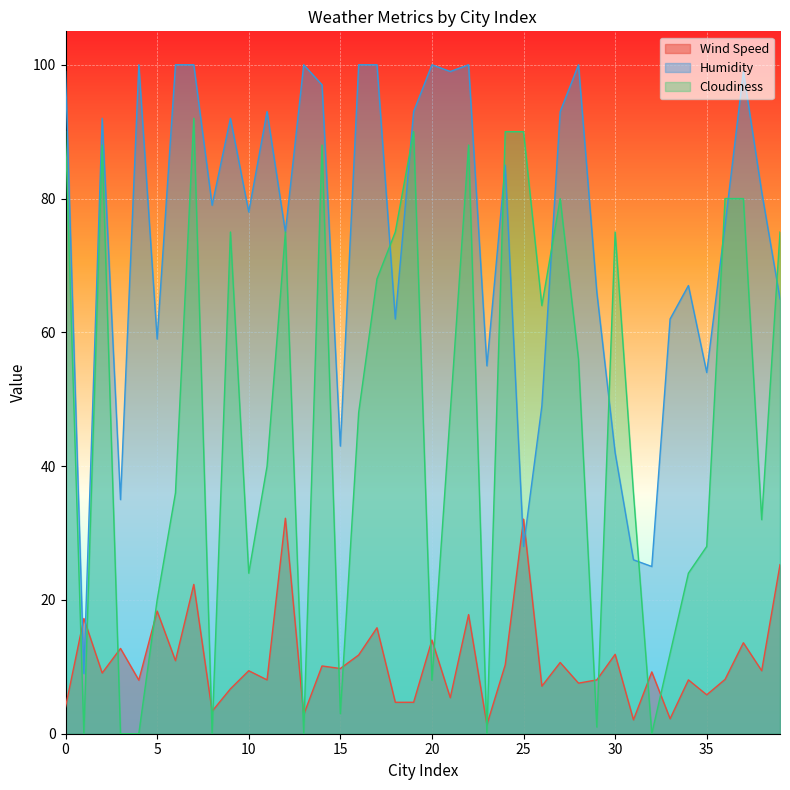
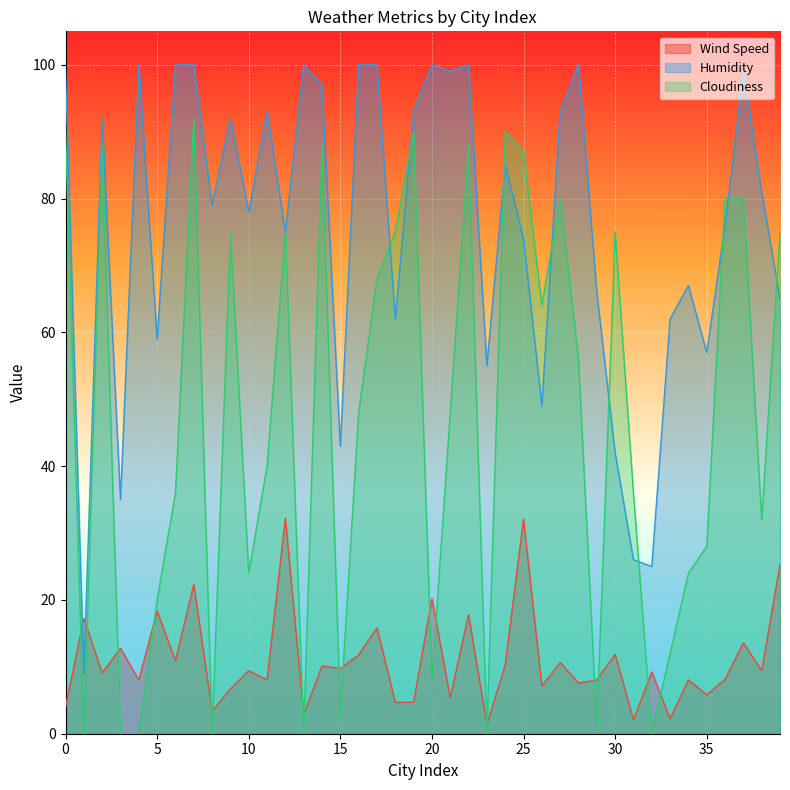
Wind Speed, 20: 14 -> 20
Humidity, 25: 28 -> 74
Cloudiness, 25: 90 -> 87
Humidity, 35: 54 -> 57
